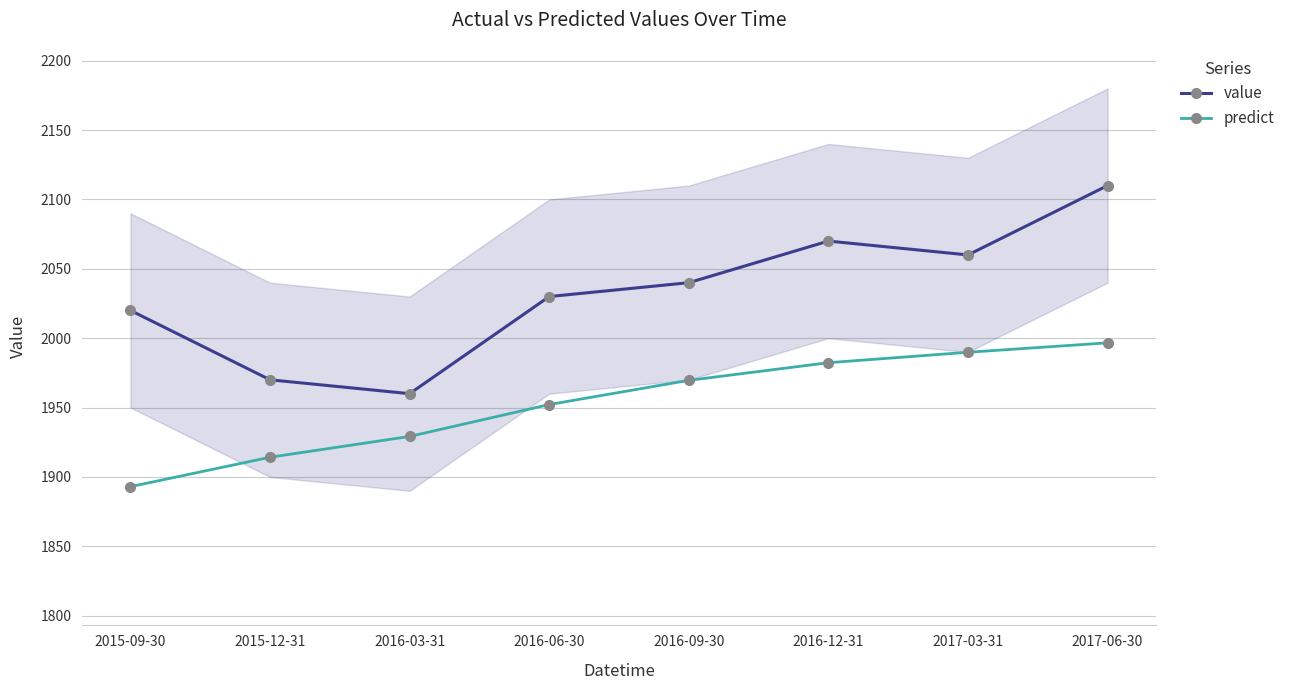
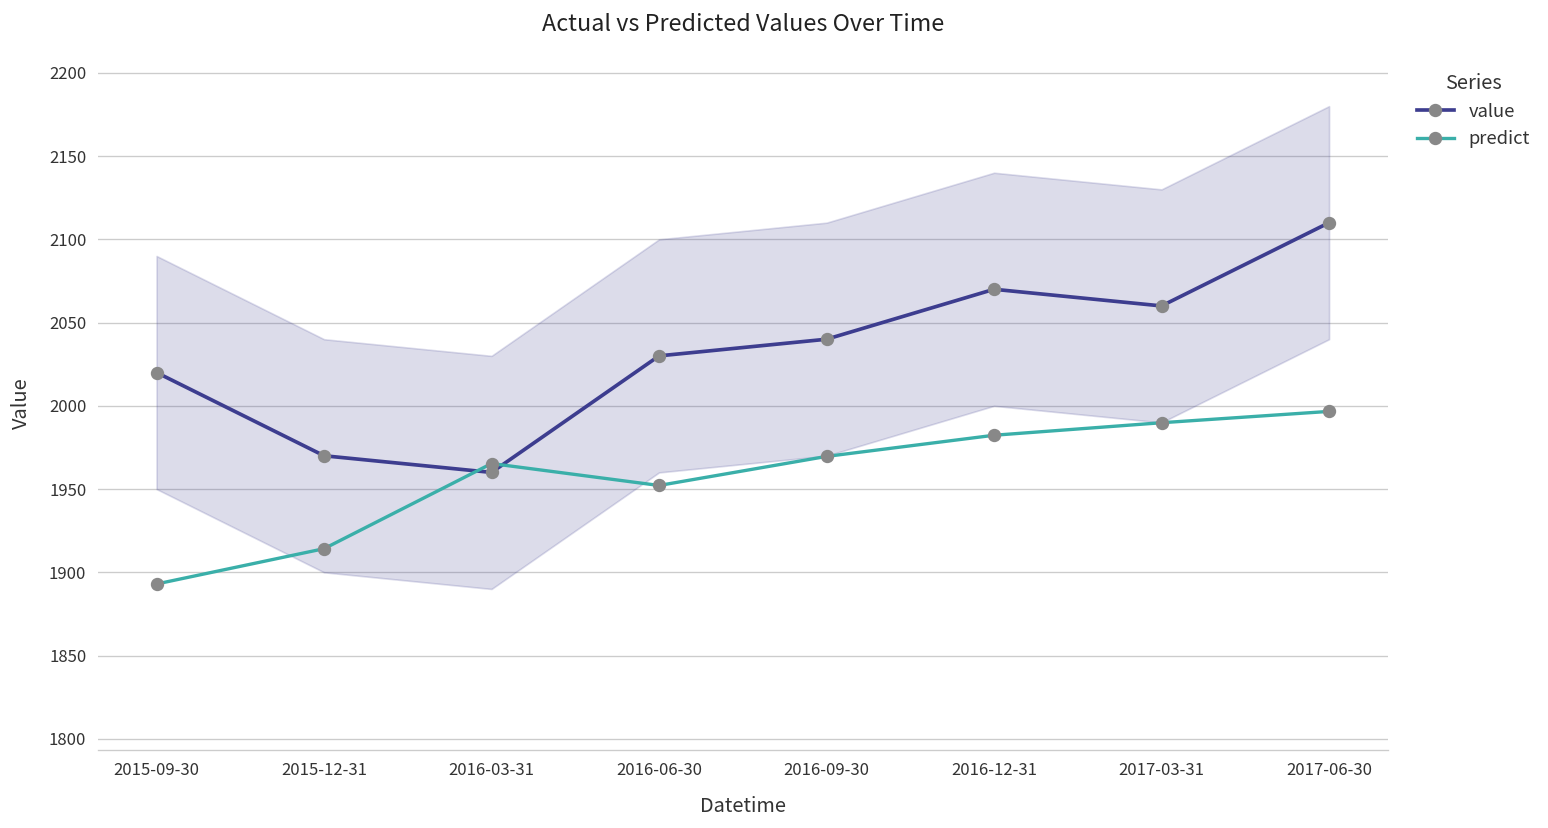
predict, 2016-03-31: 1929 -> 1965
